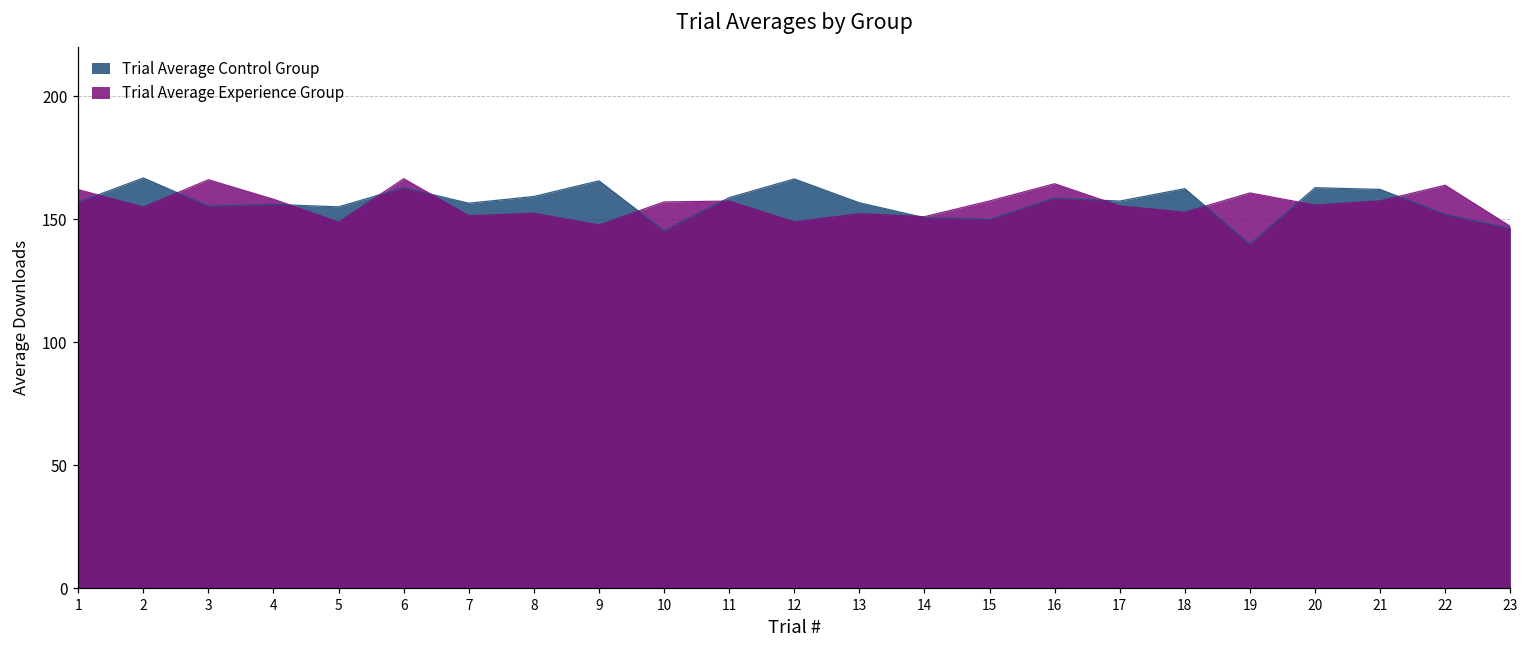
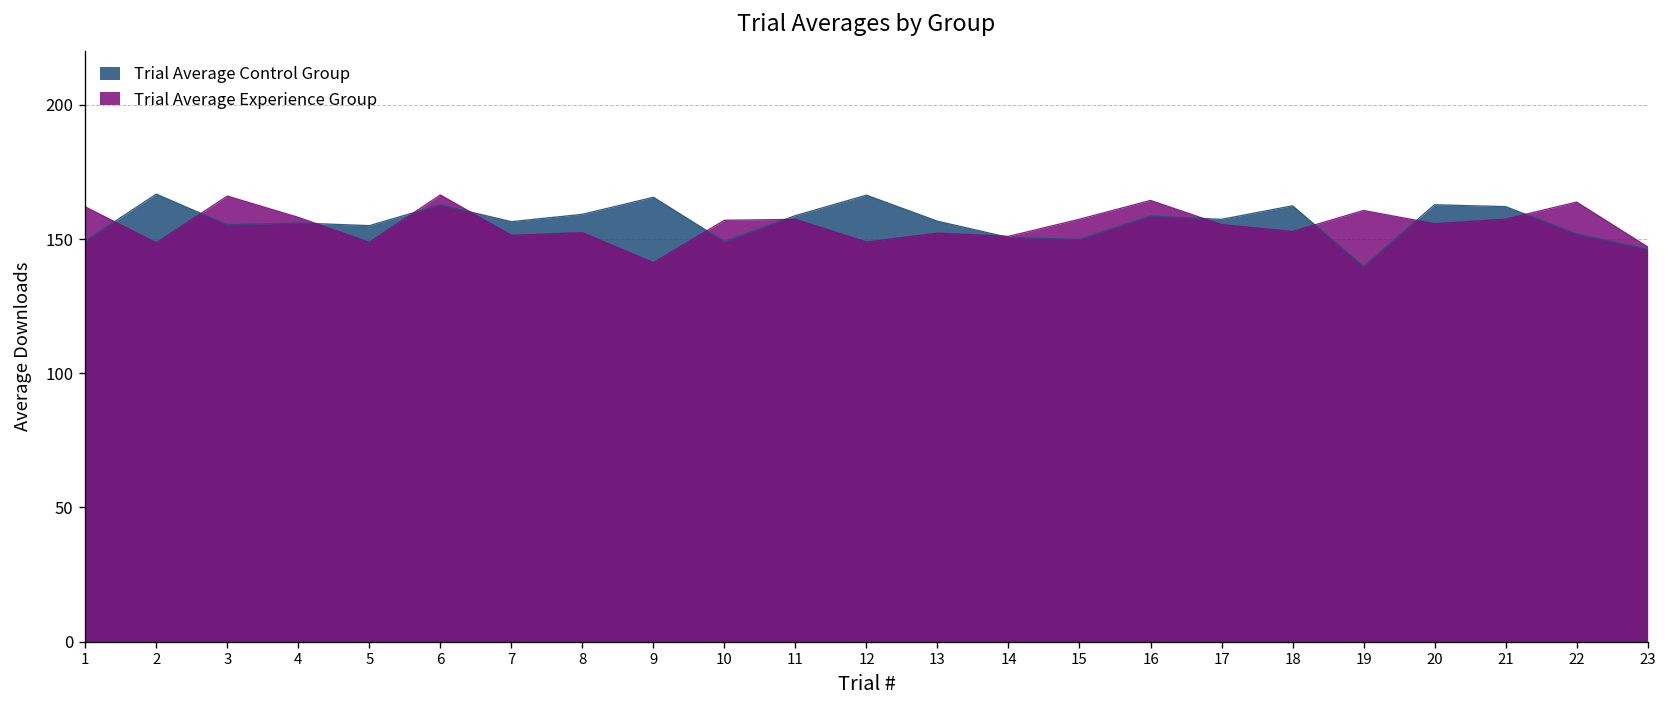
Trial Average Control Group, 1: 157 -> 149
Trial Average Experience Group, 2: 155 -> 149
Trial Average Experience Group, 9: 148 -> 141
Trial Average Control Group, 10: 145 -> 149
